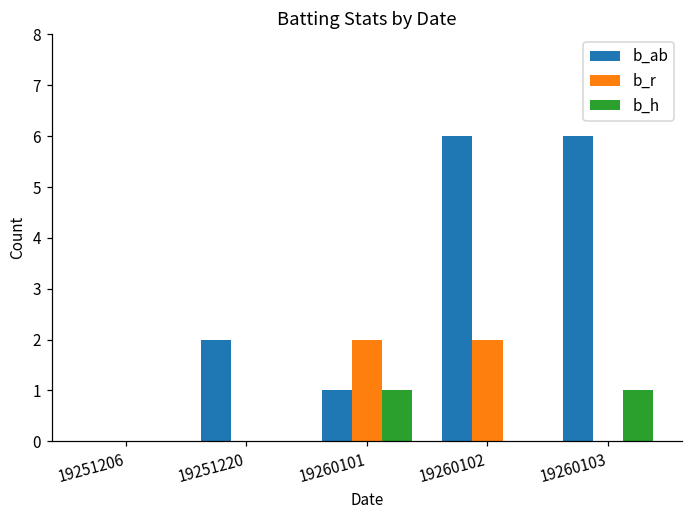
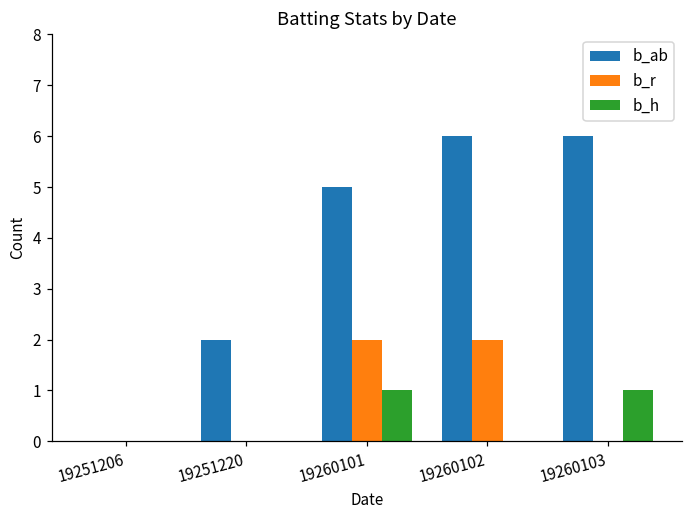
b_ab, 19260101: 1 -> 5
